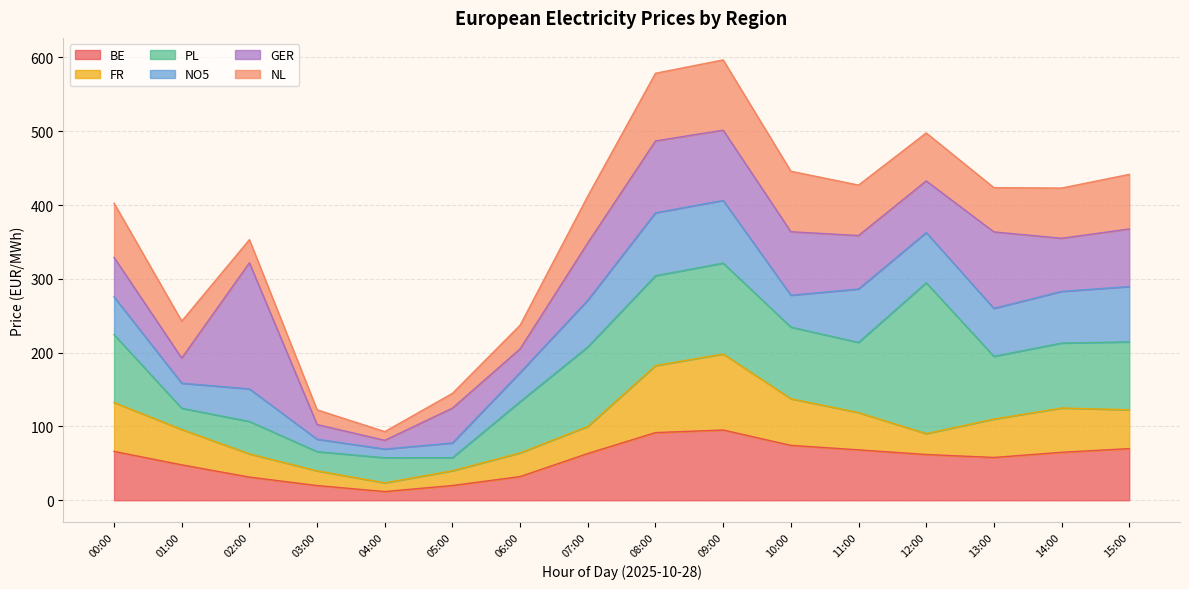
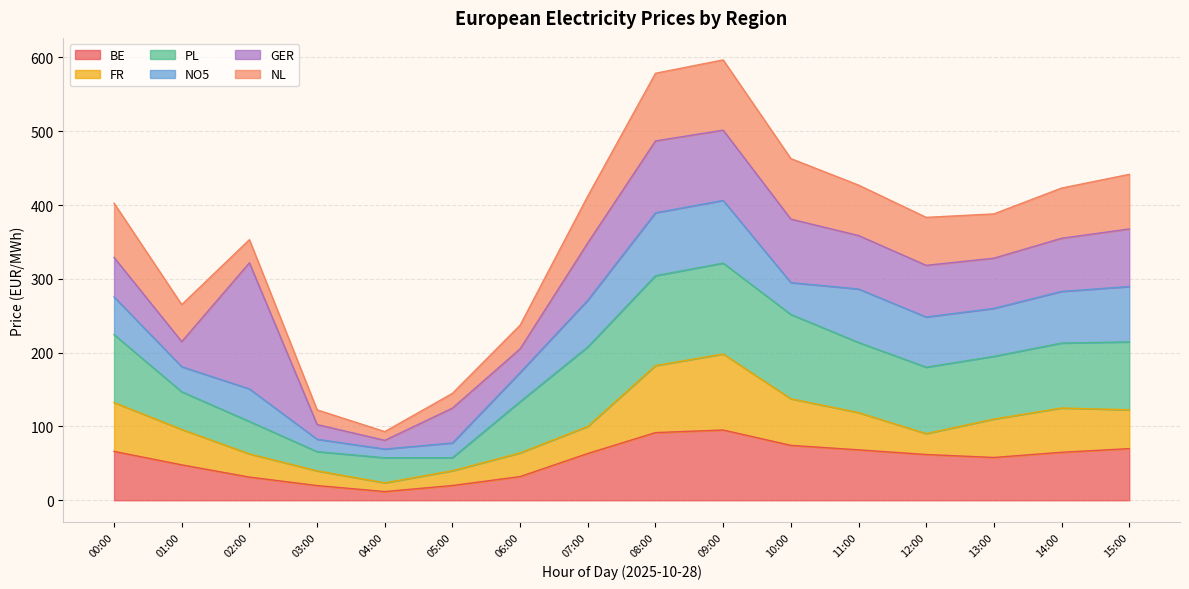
PL, 01:00: 30 -> 50
PL, 10:00: 100 -> 110
PL, 12:00: 200 -> 90
GER, 13:00: 100 -> 70
